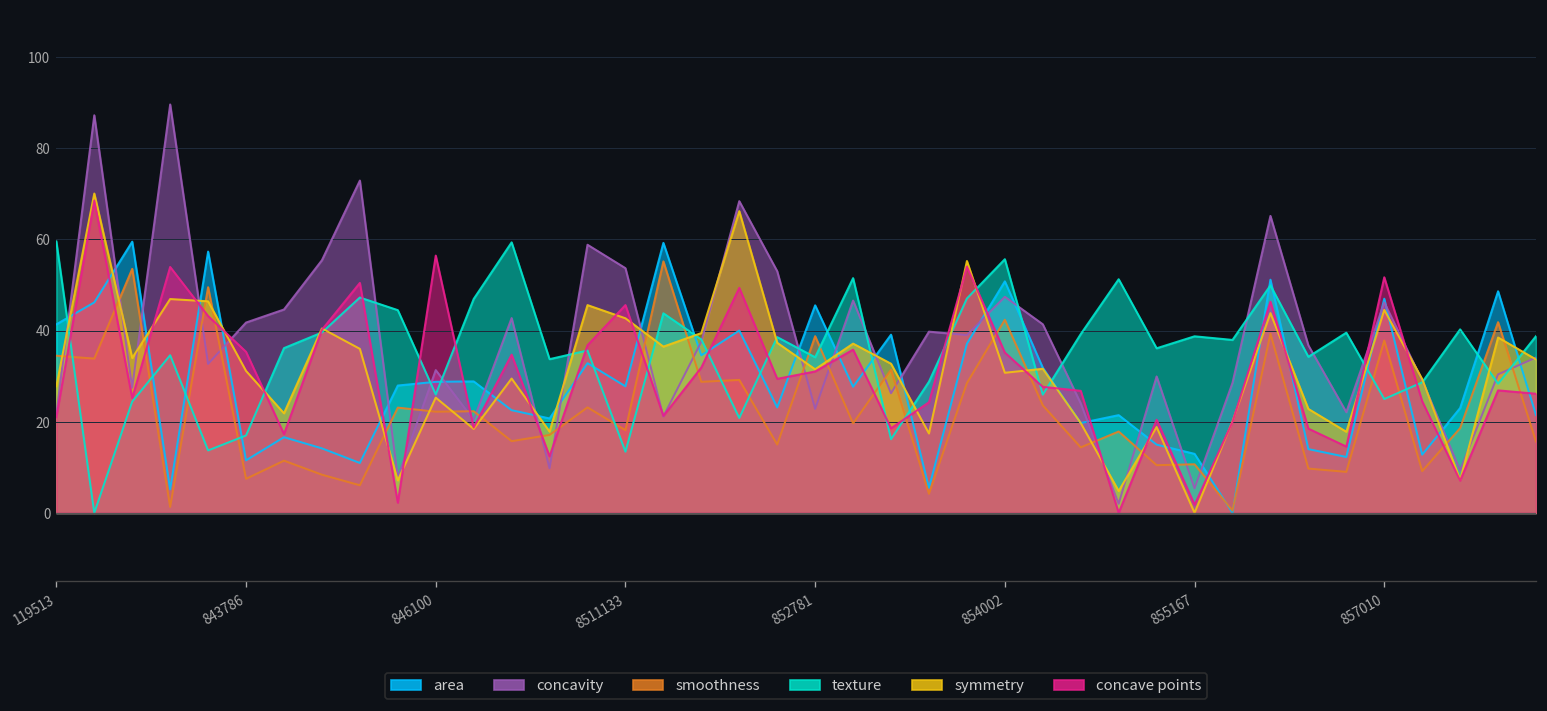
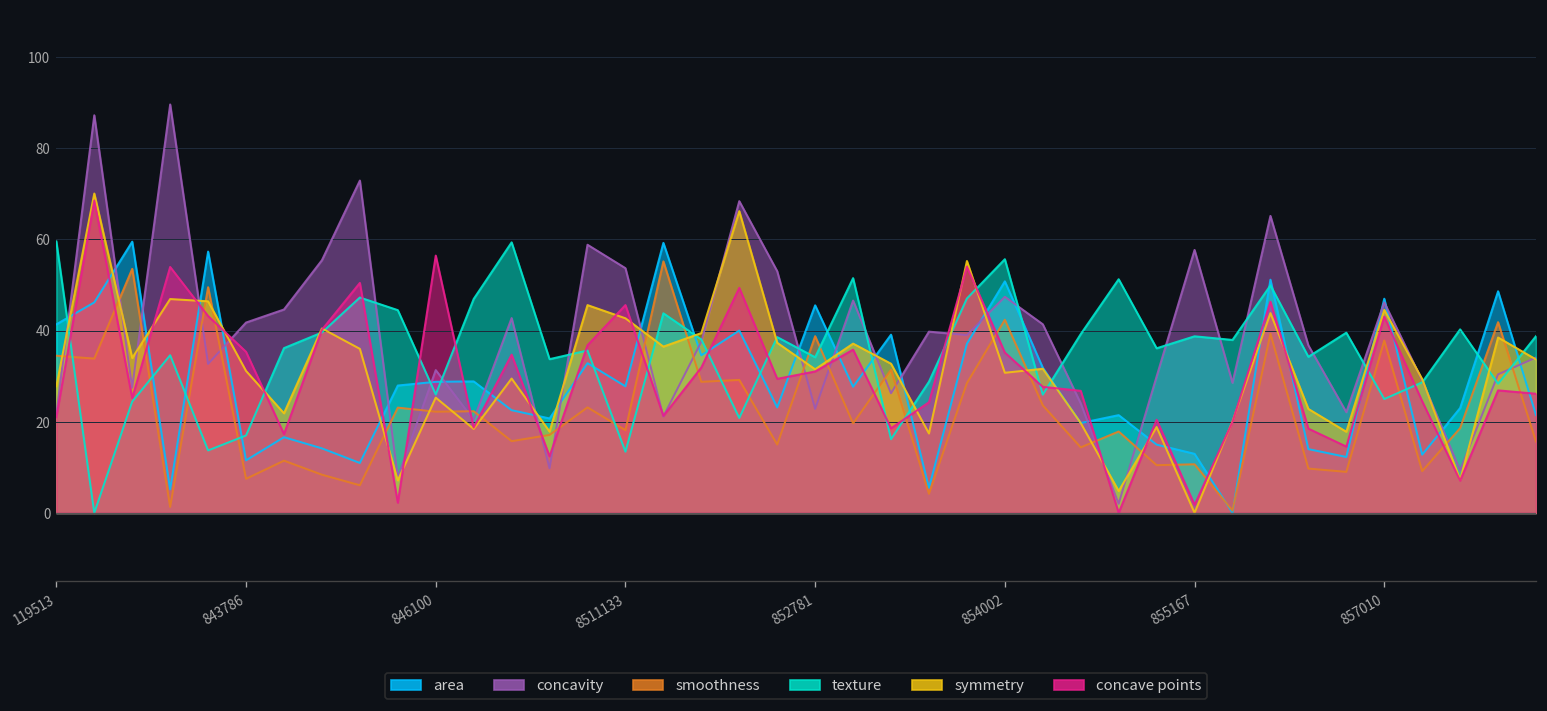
concavity, 855167: 5 -> 58
concave points, 857010: 52 -> 43
